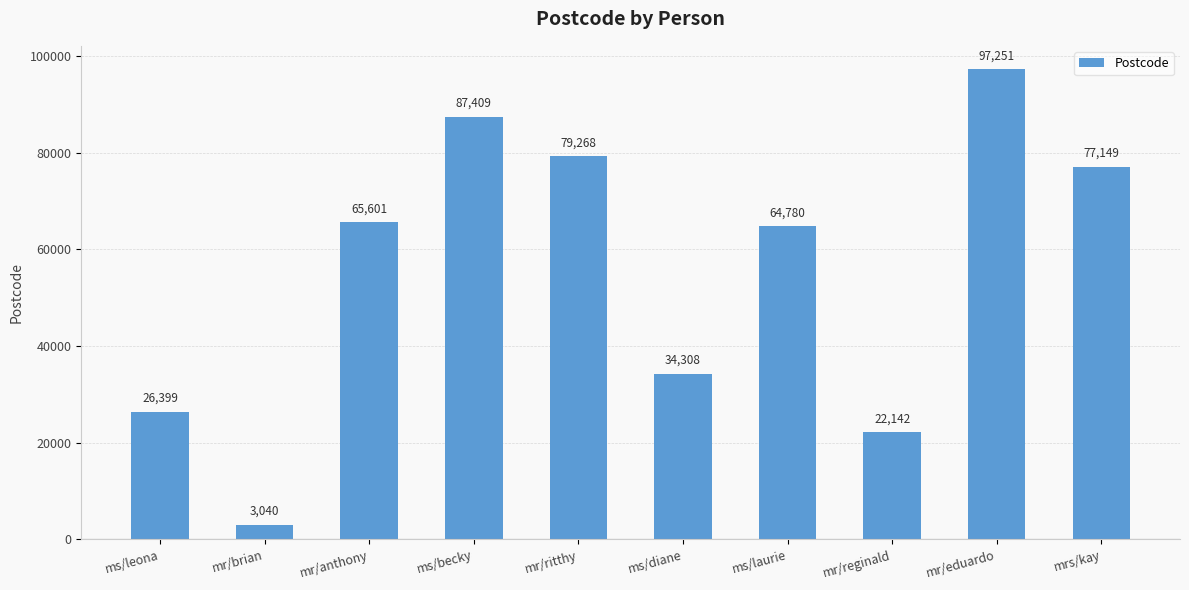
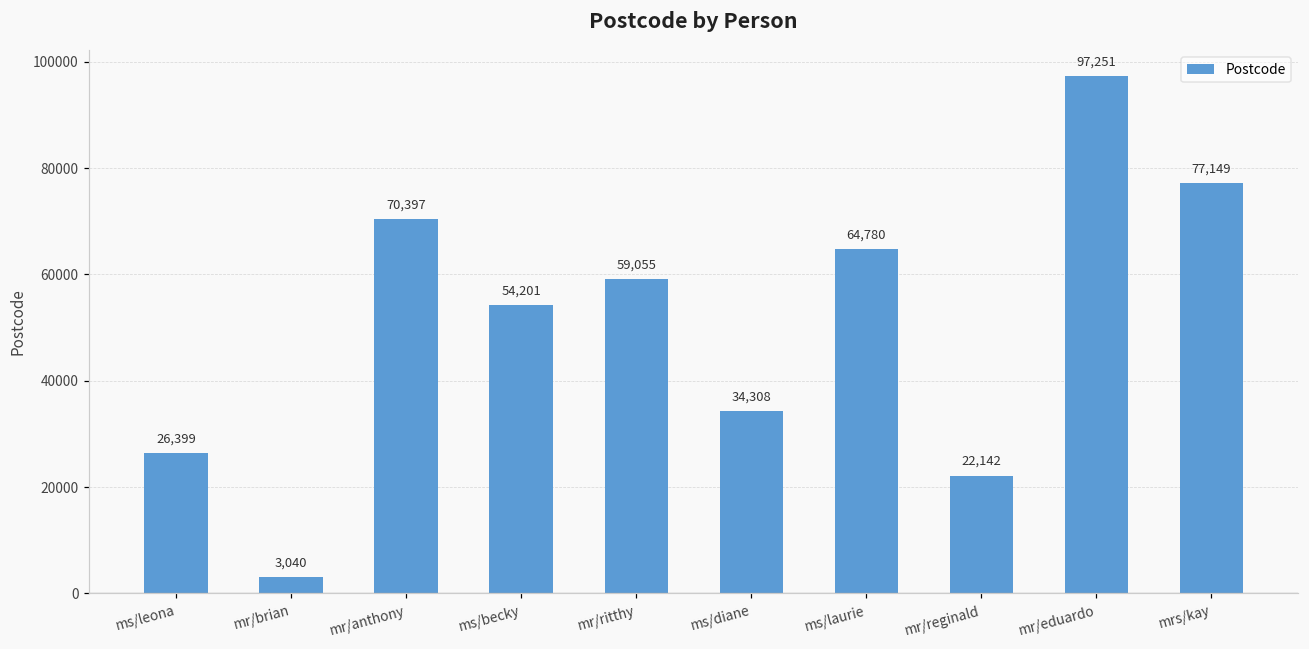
mr/anthony: 65,601 -> 70,397
ms/becky: 87,409 -> 54,201
mr/ritthy: 79,268 -> 59,055
